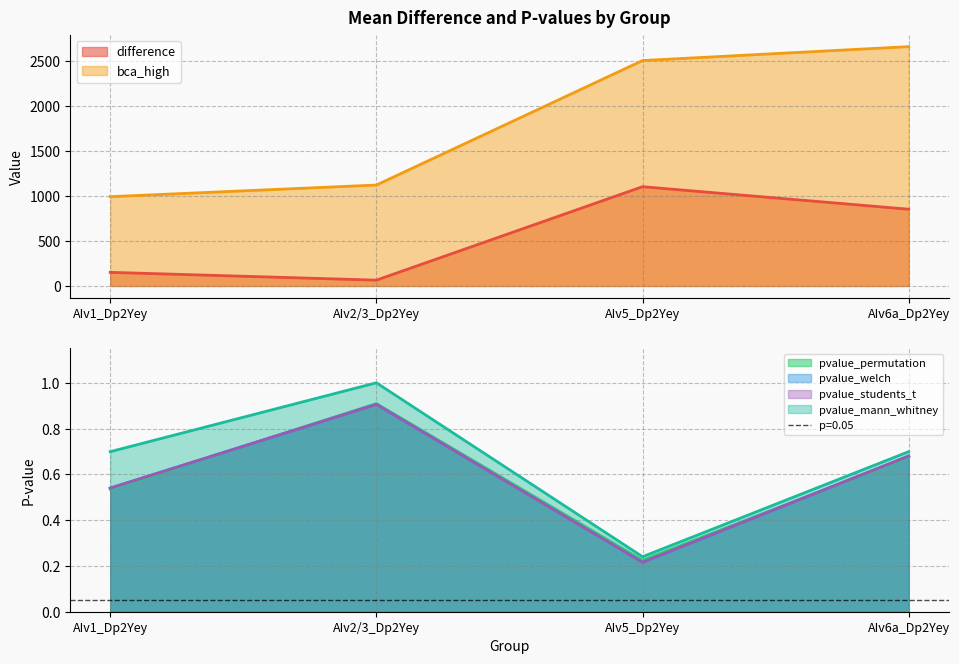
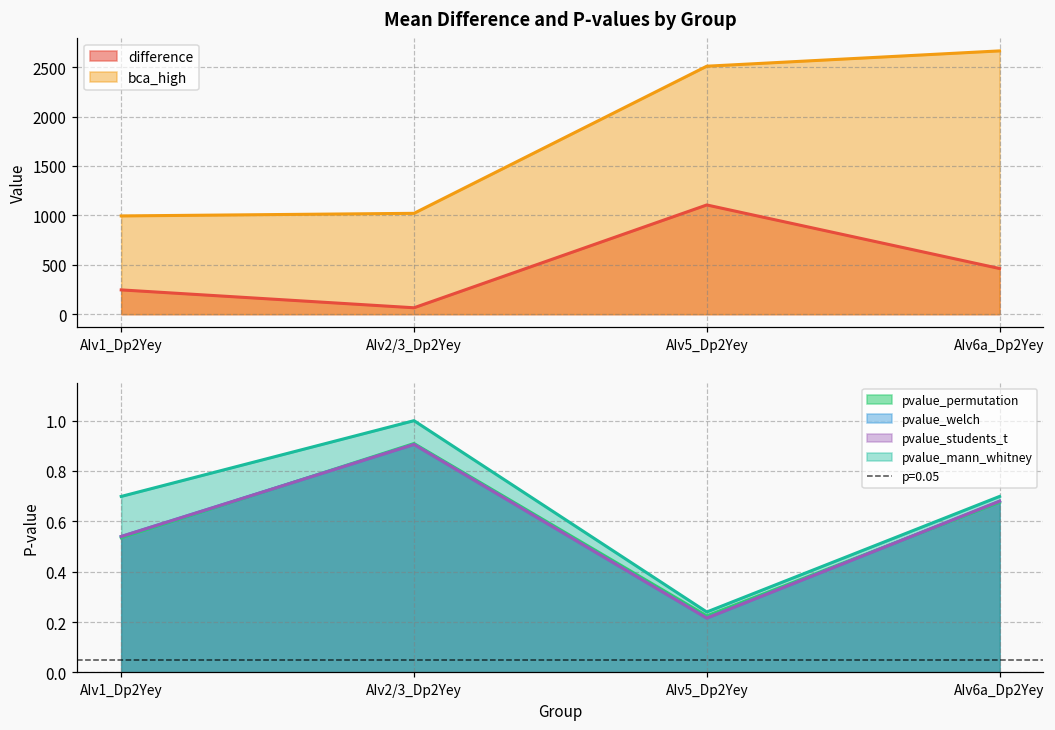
Mean Difference and P-values by Group, difference, AIv1_Dp2Yey: 150 -> 250
Mean Difference and P-values by Group, bca_high, AIv2/3_Dp2Yey: 1100 -> 1000
Mean Difference and P-values by Group, difference, AIv6a_Dp2Yey: 900 -> 500
